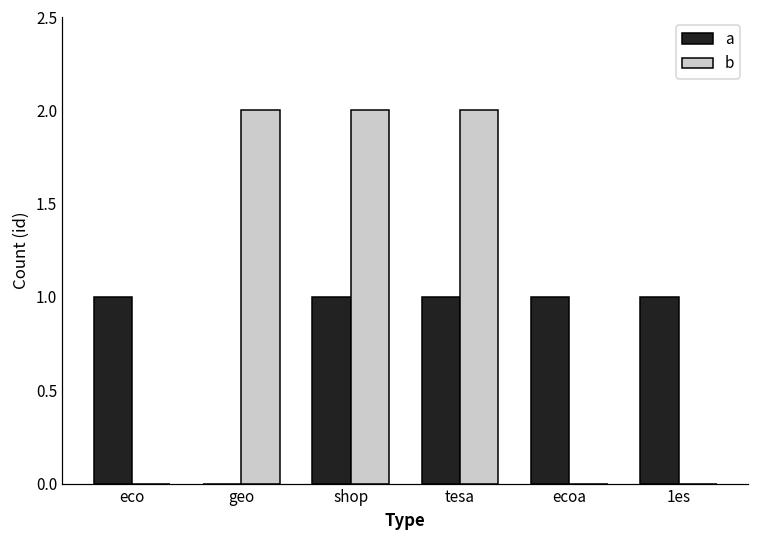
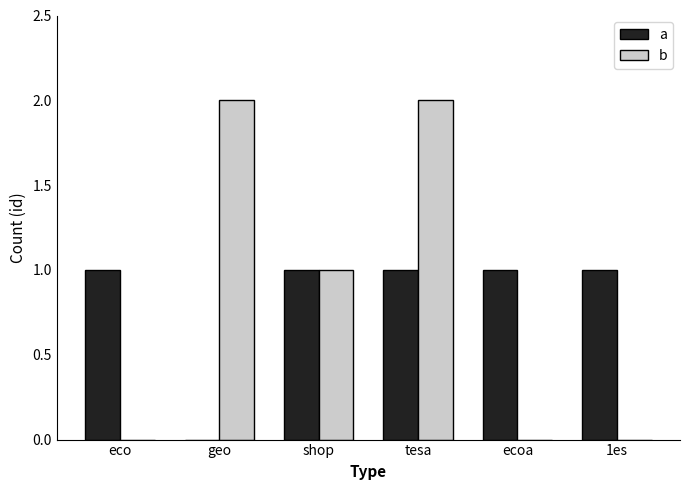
b, shop: 2 -> 1
